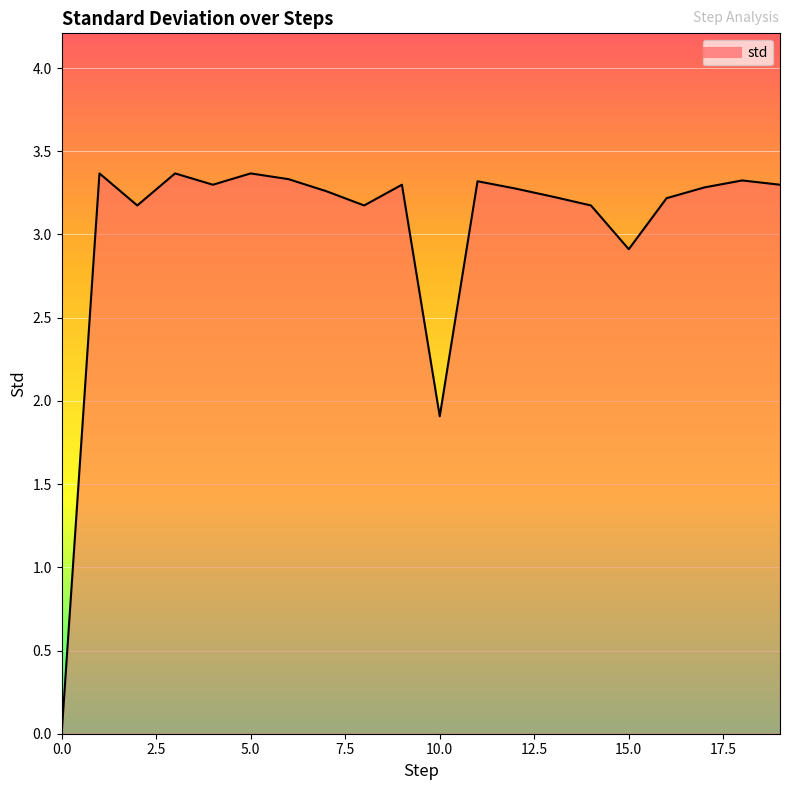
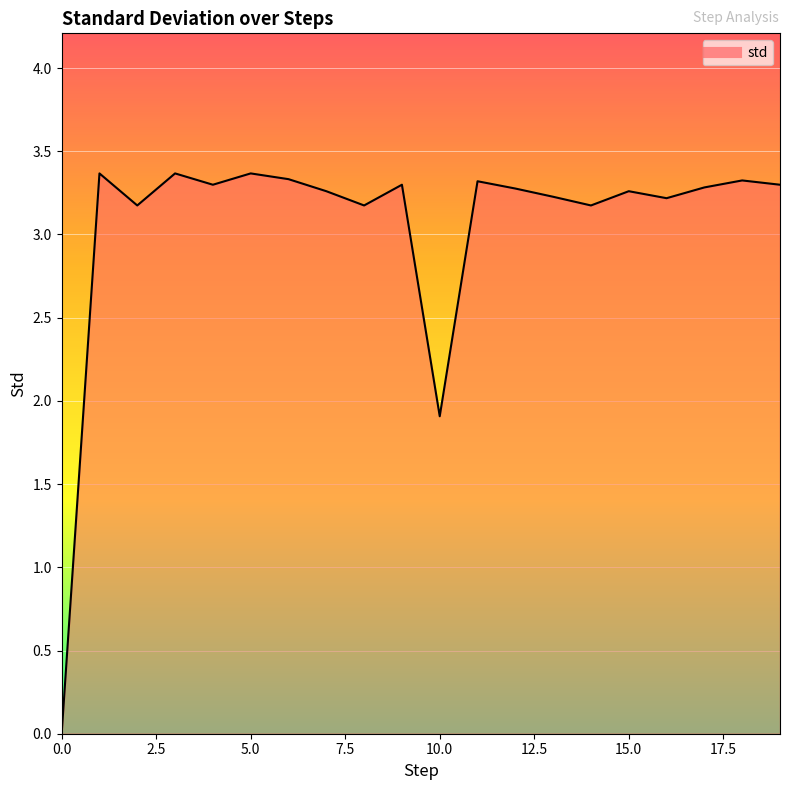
15.0: 2.91 -> 3.26
